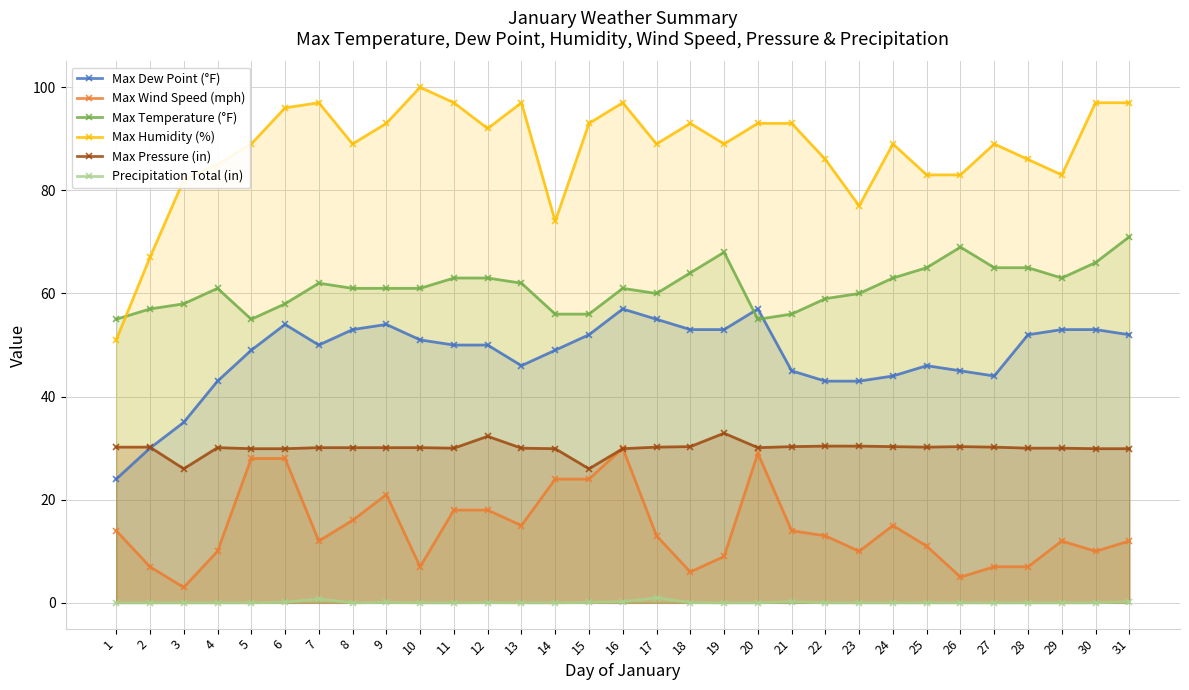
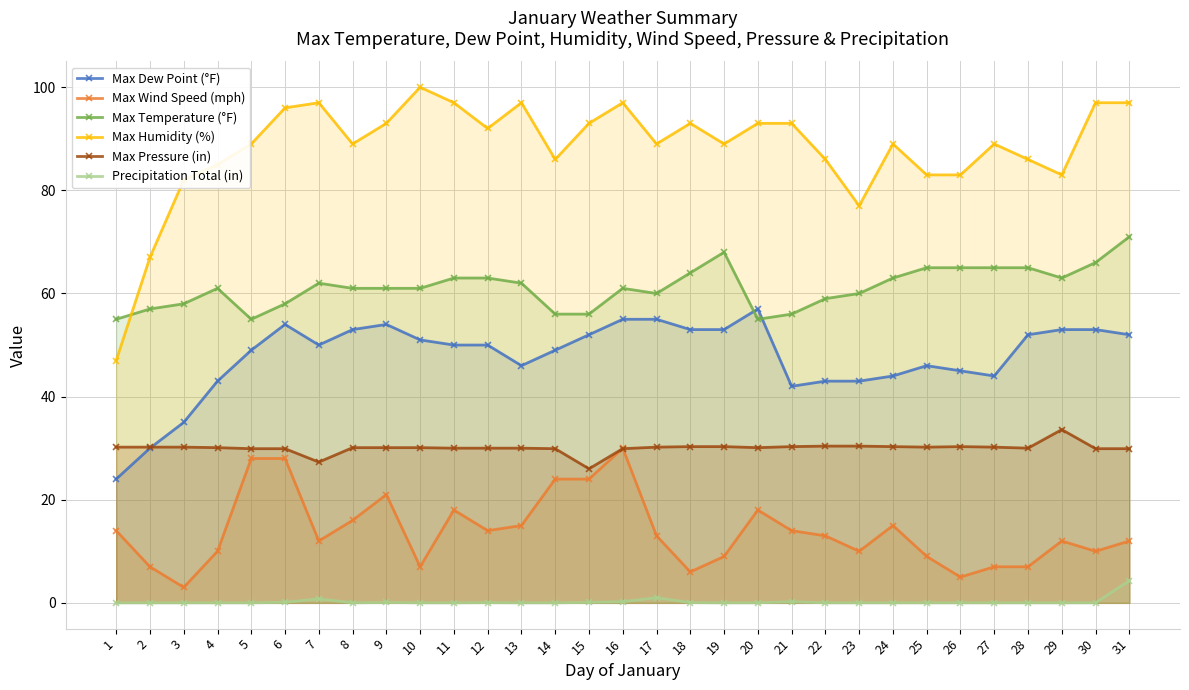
Max Humidity (%), 1: 51 -> 47
Max Pressure (in), 3: 26 -> 30
Max Pressure (in), 7: 30 -> 27
Max Wind Speed (mph), 12: 18 -> 14
Max Pressure (in), 12: 32 -> 30
Max Humidity (%), 14: 74 -> 86
Max Dew Point (°F), 16: 57 -> 55
Max Pressure (in), 19: 33 -> 30
Max Wind Speed (mph), 20: 29 -> 18
Max Dew Point (°F), 21: 45 -> 42
Max Wind Speed (mph), 25: 11 -> 9
Max Temperature (°F), 26: 69 -> 65
Max Pressure (in), 29: 30 -> 34
Precipitation Total (in), 31: 0 -> 4
